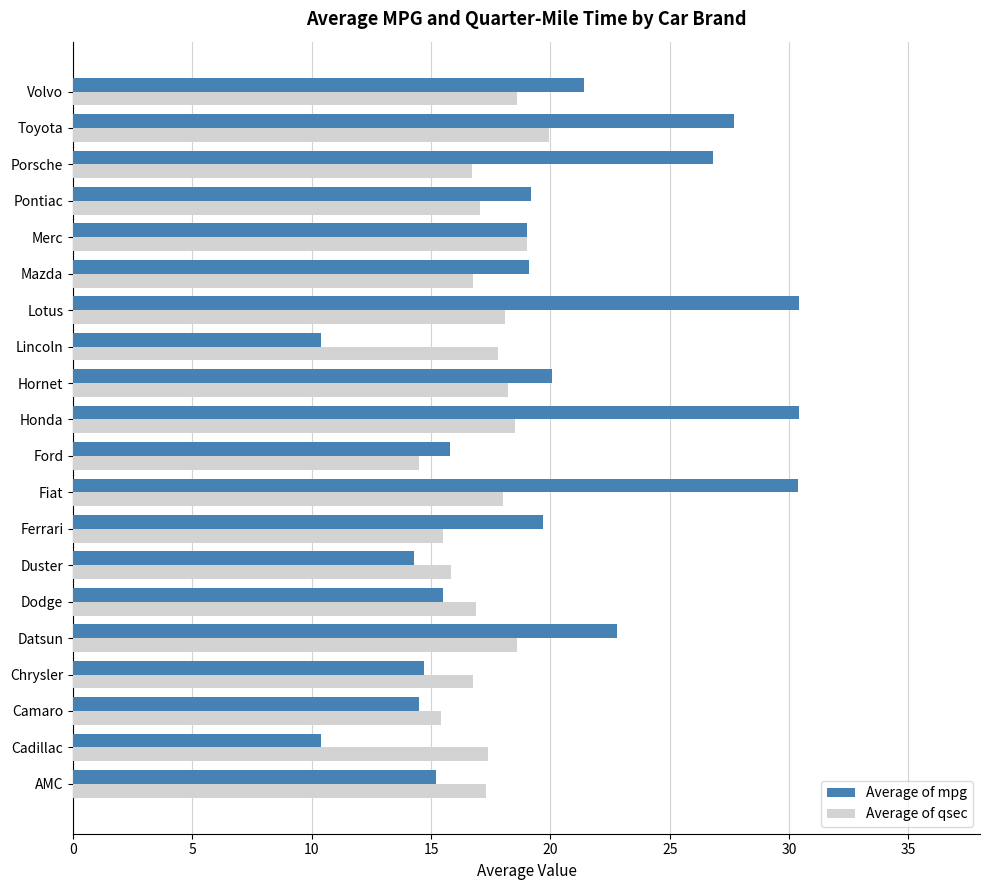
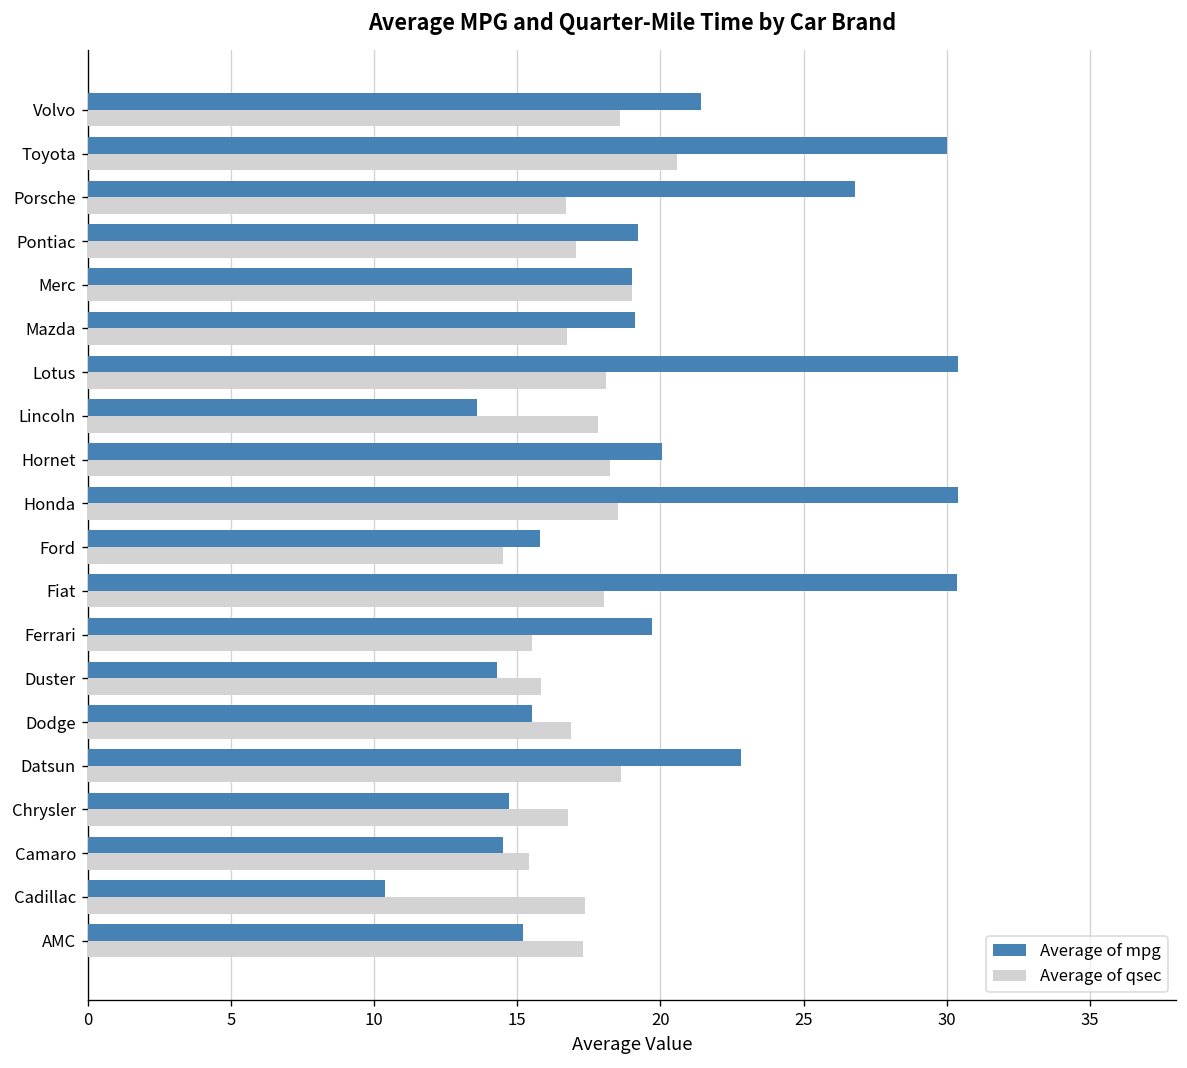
Average of mpg, Toyota: 27.7 -> 30.0
Average of qsec, Toyota: 20.0 -> 20.6
Average of mpg, Lincoln: 10.4 -> 13.6
